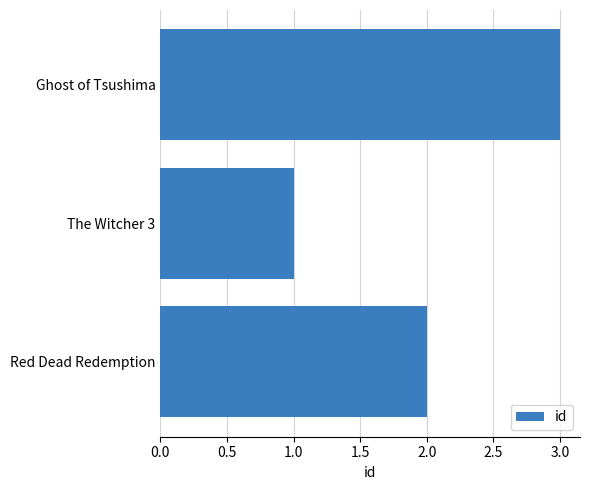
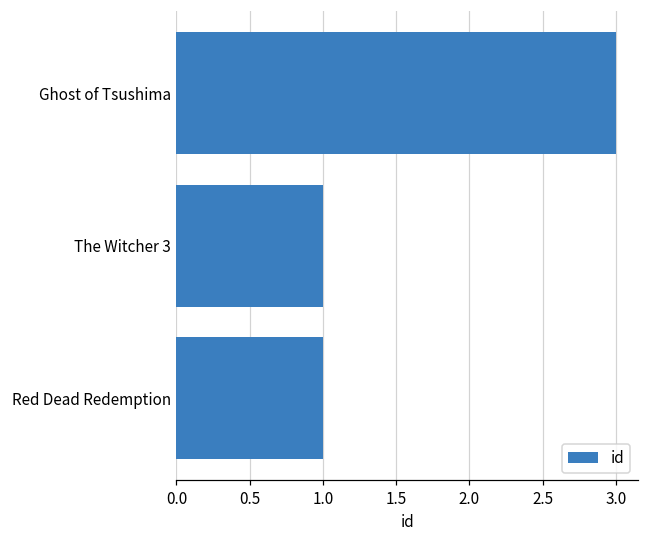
Red Dead Redemption: 2 -> 1
